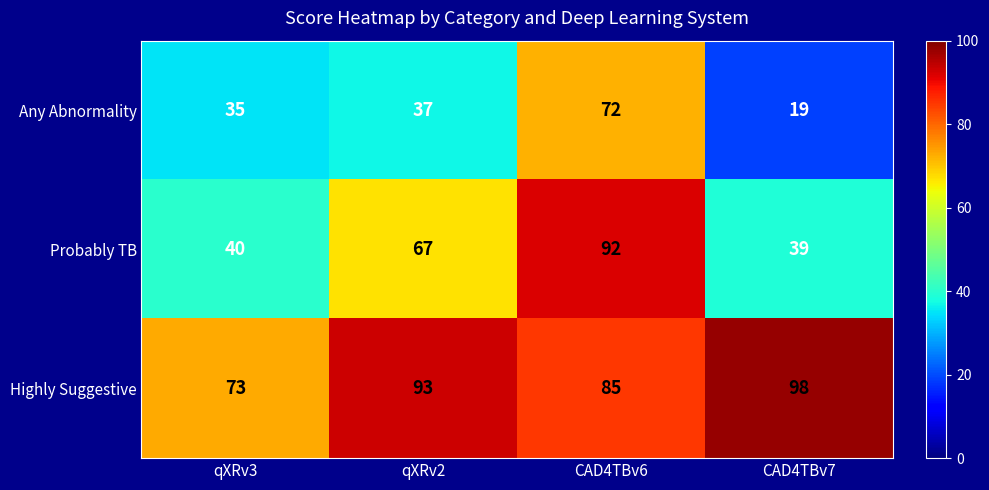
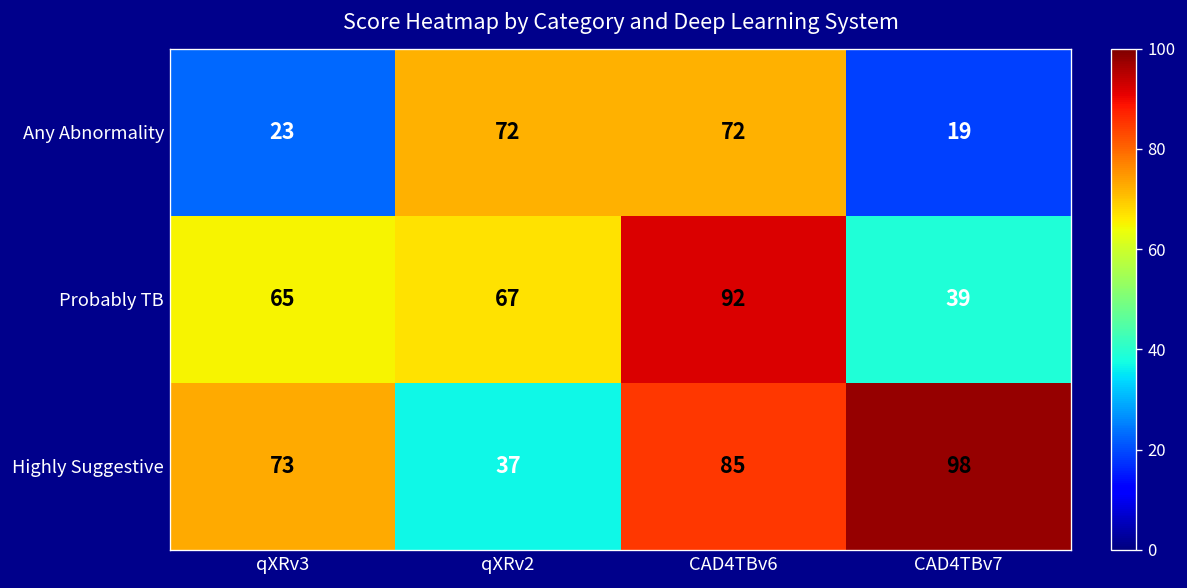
Any Abnormality, qXRv3: 35 -> 23
Any Abnormality, qXRv2: 37 -> 72
Probably TB, qXRv3: 40 -> 65
Highly Suggestive, qXRv2: 93 -> 37
